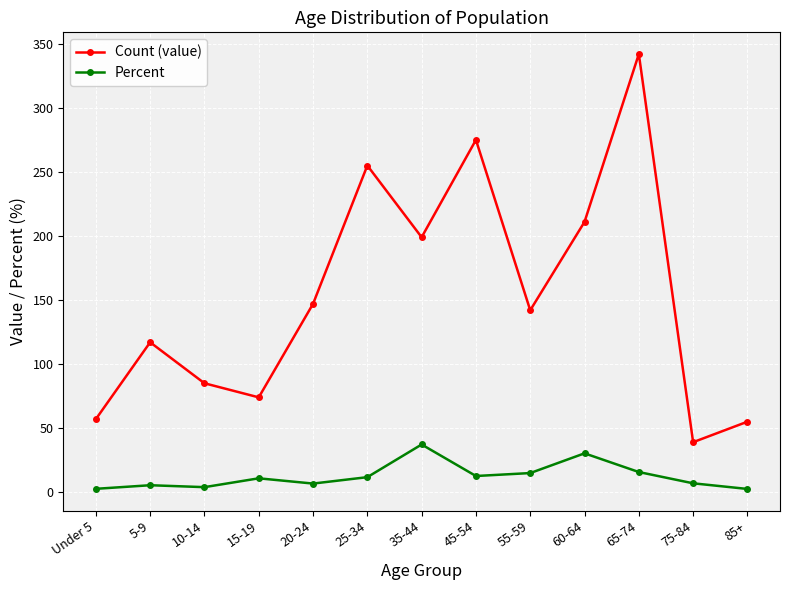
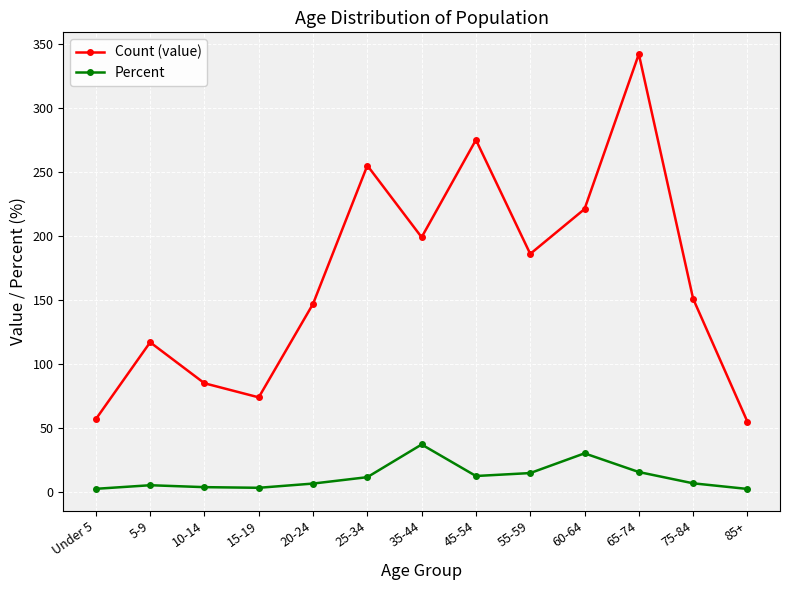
Percent, 15-19: 11 -> 3
Count (value), 55-59: 142 -> 186
Count (value), 60-64: 211 -> 221
Count (value), 75-84: 39 -> 151
